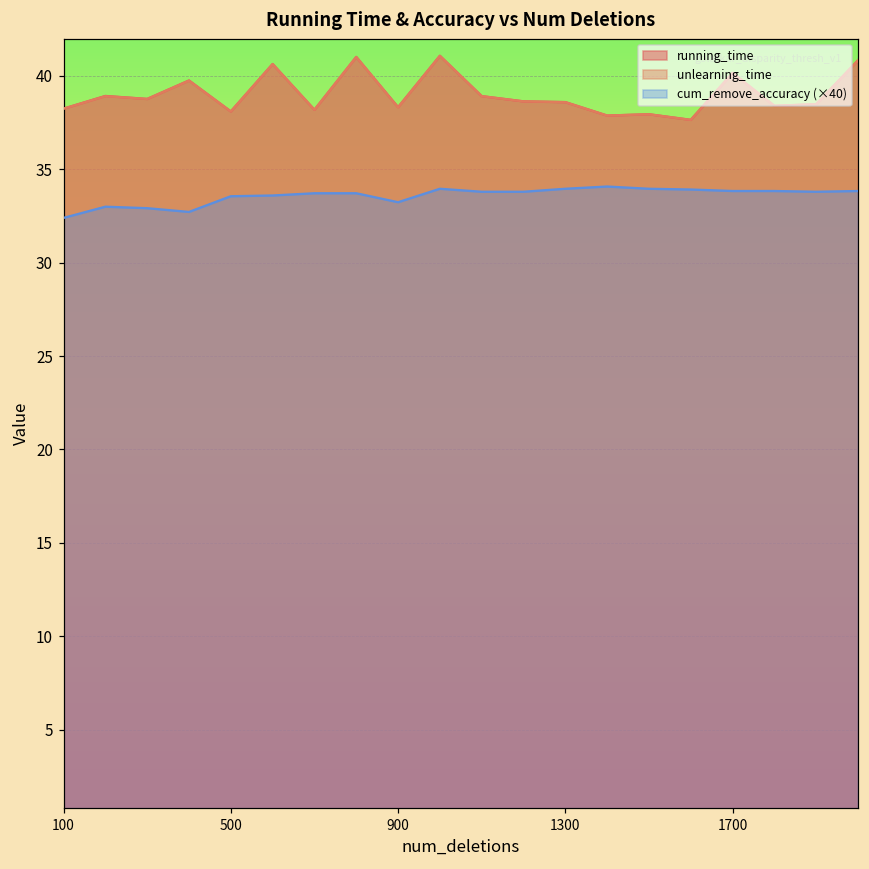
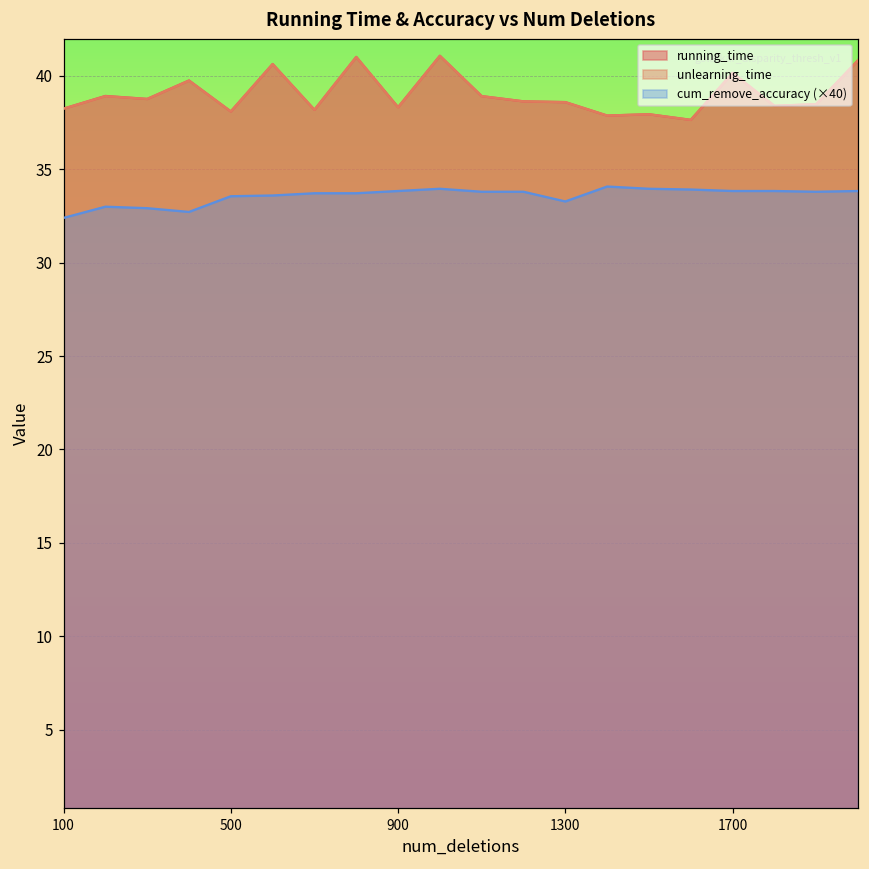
cum_remove_accuracy (×40), 900: 33.2 -> 33.8
cum_remove_accuracy (×40), 1300: 34.0 -> 33.3
